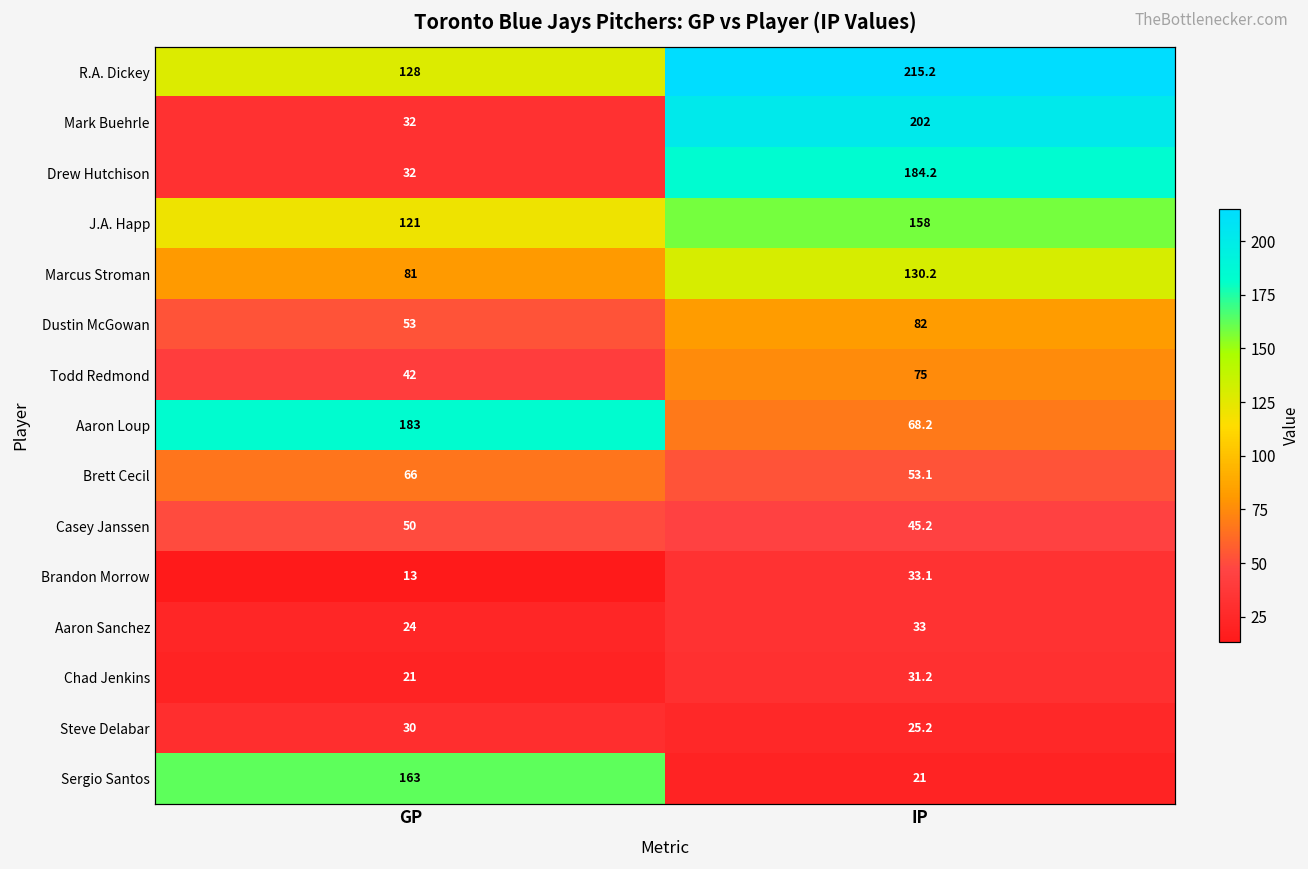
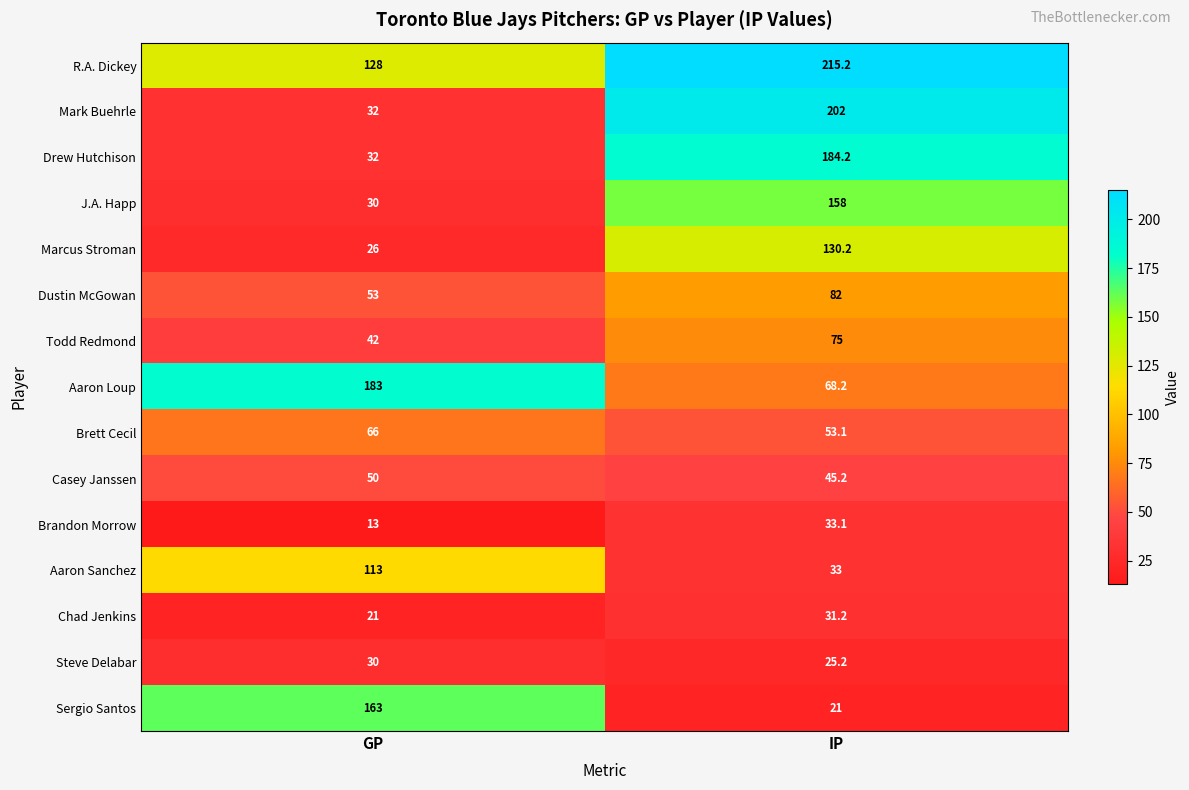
J.A. Happ, GP: 121 -> 30
Marcus Stroman, GP: 81 -> 26
Aaron Sanchez, GP: 24 -> 113
